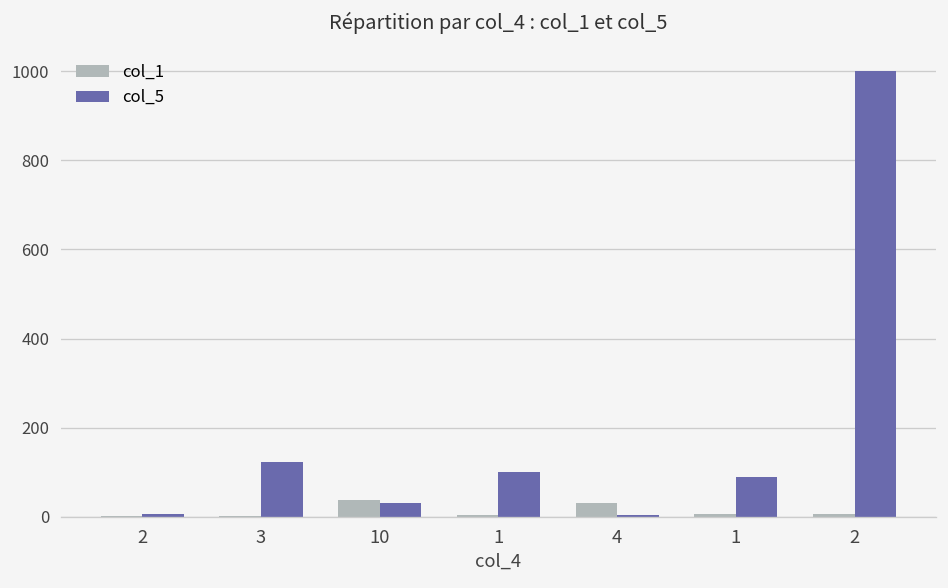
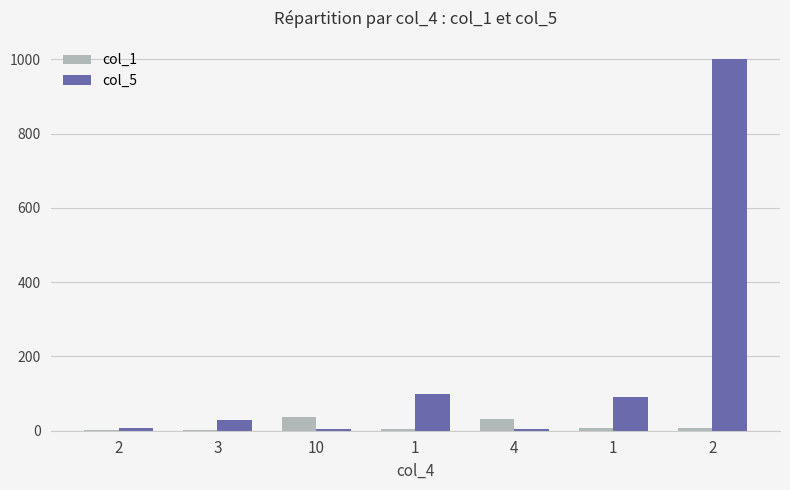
col_5, 3: 120 -> 30
col_5, 10: 30 -> 10
